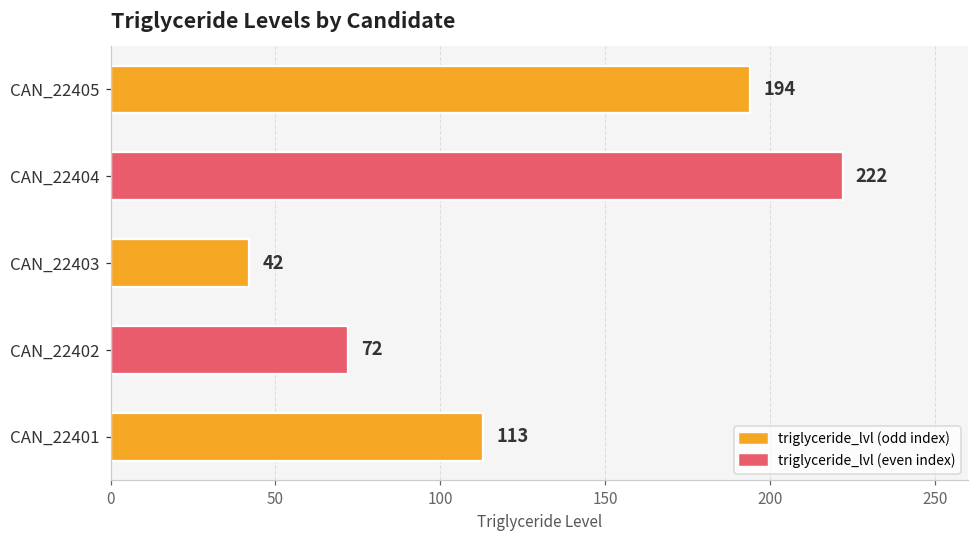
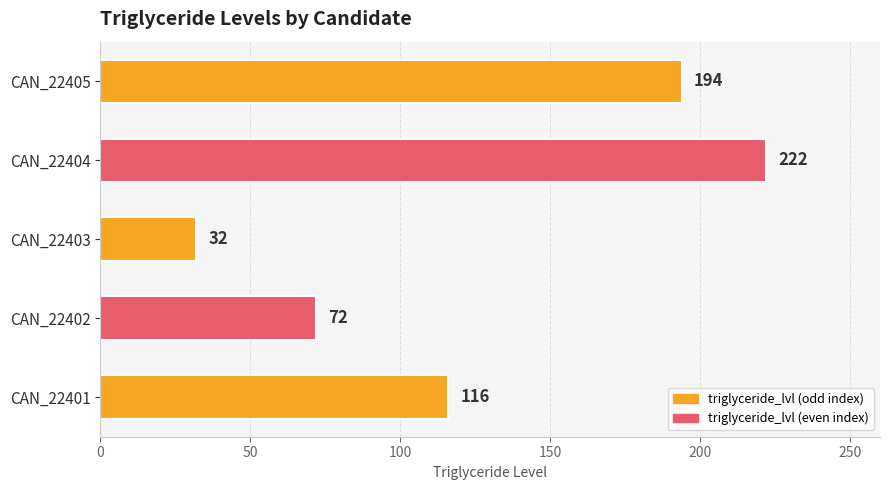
CAN_22403: 42 -> 32
CAN_22401: 113 -> 116
